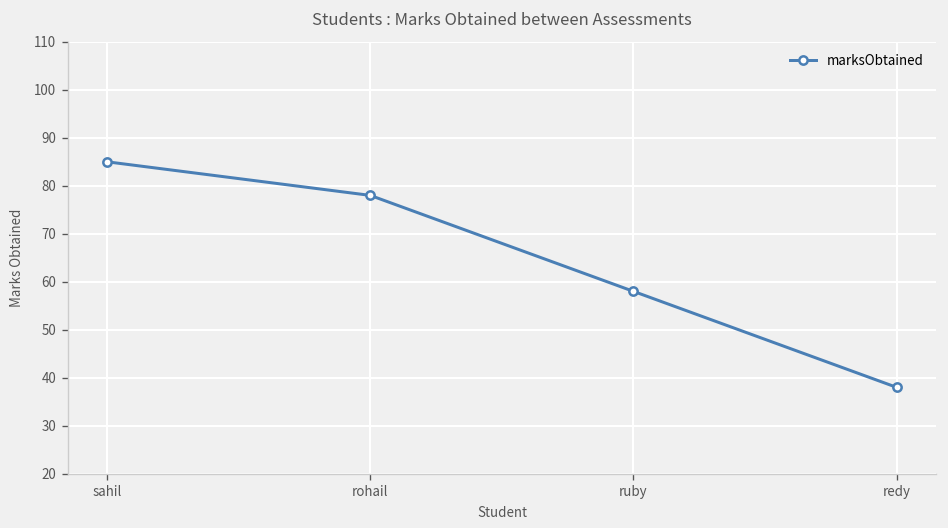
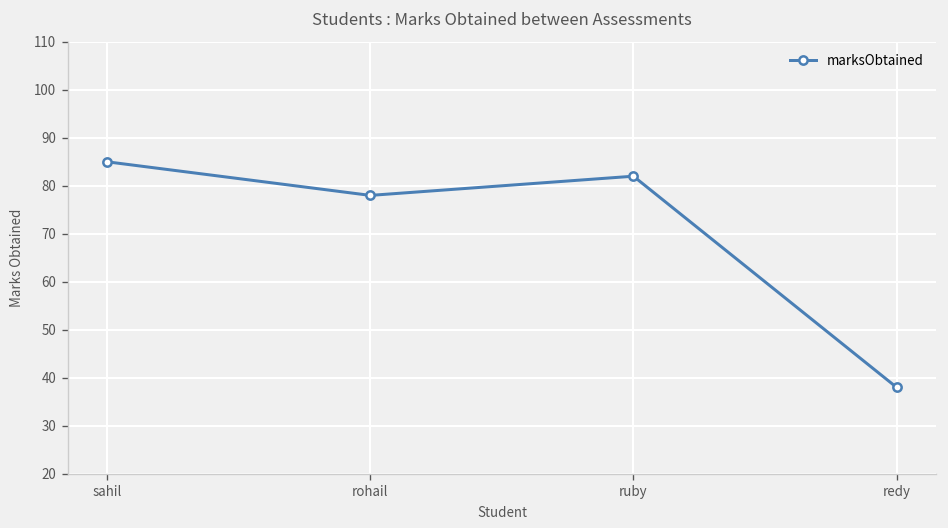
ruby: 58 -> 82
